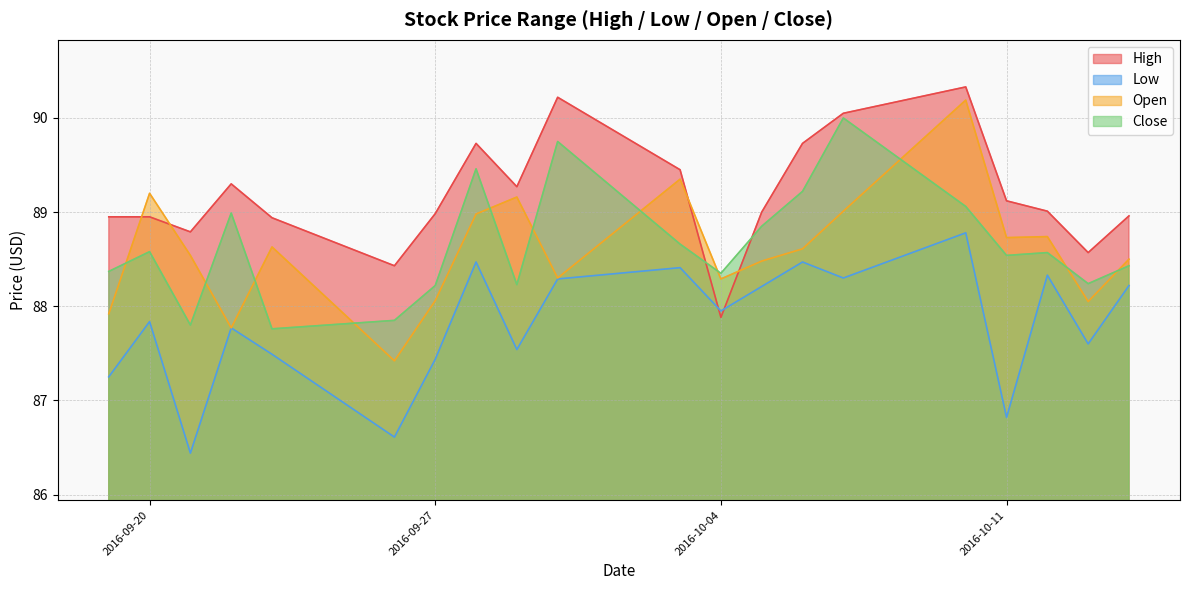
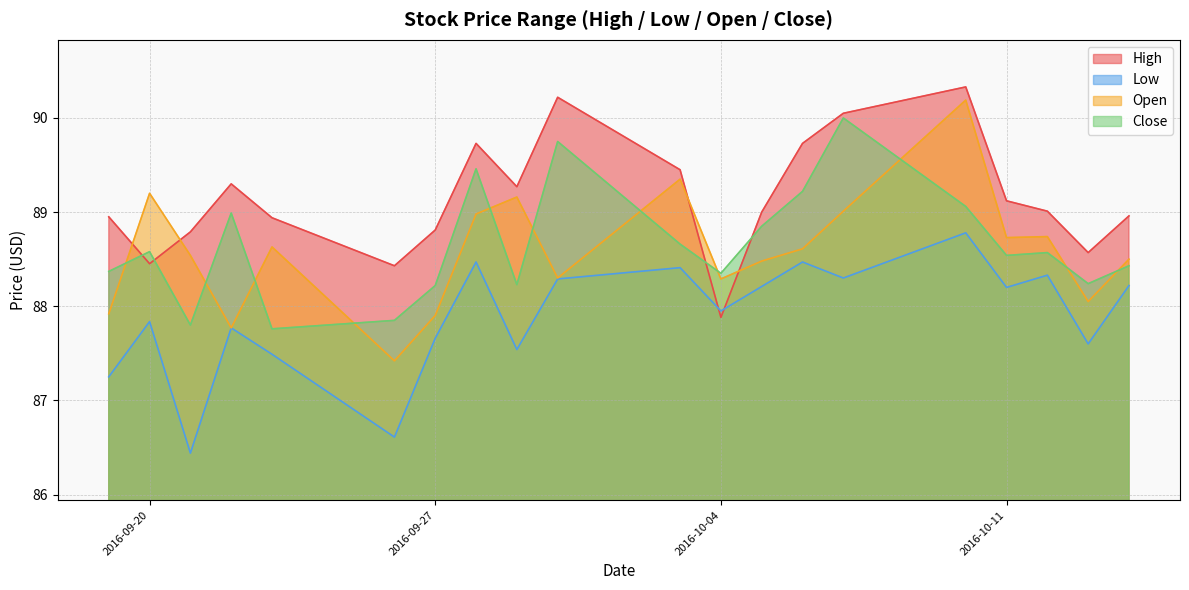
High, 2016-09-20: 88.9 -> 88.5
High, 2016-09-27: 89.0 -> 88.8
Low, 2016-09-27: 87.4 -> 87.7
Open, 2016-09-27: 88.1 -> 87.9
Low, 2016-10-11: 86.8 -> 88.2
